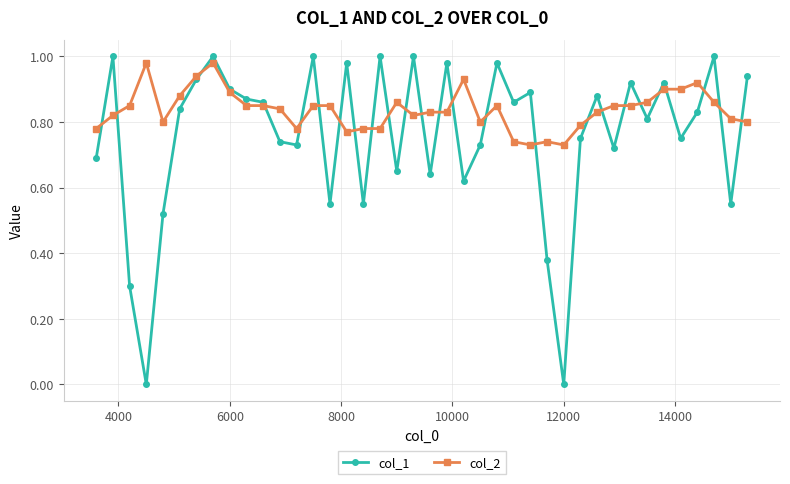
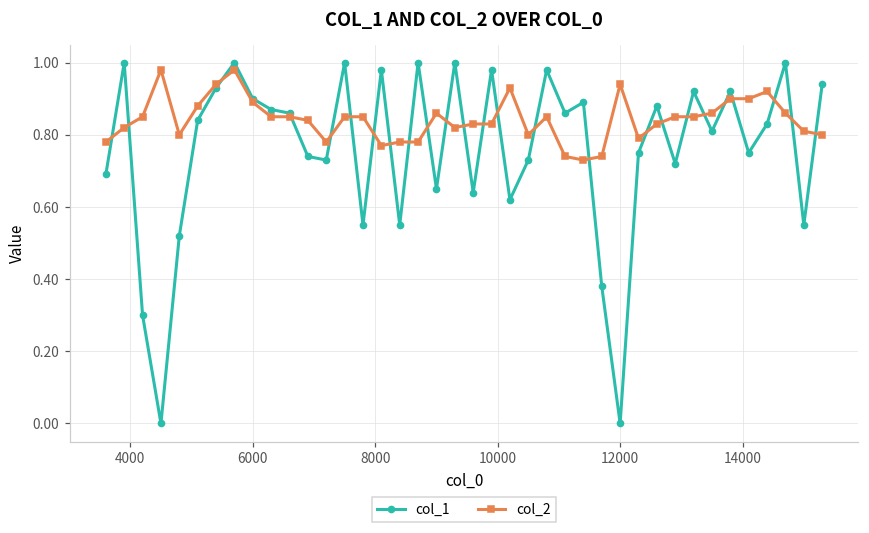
col_2, 12000: 0.73 -> 0.94
